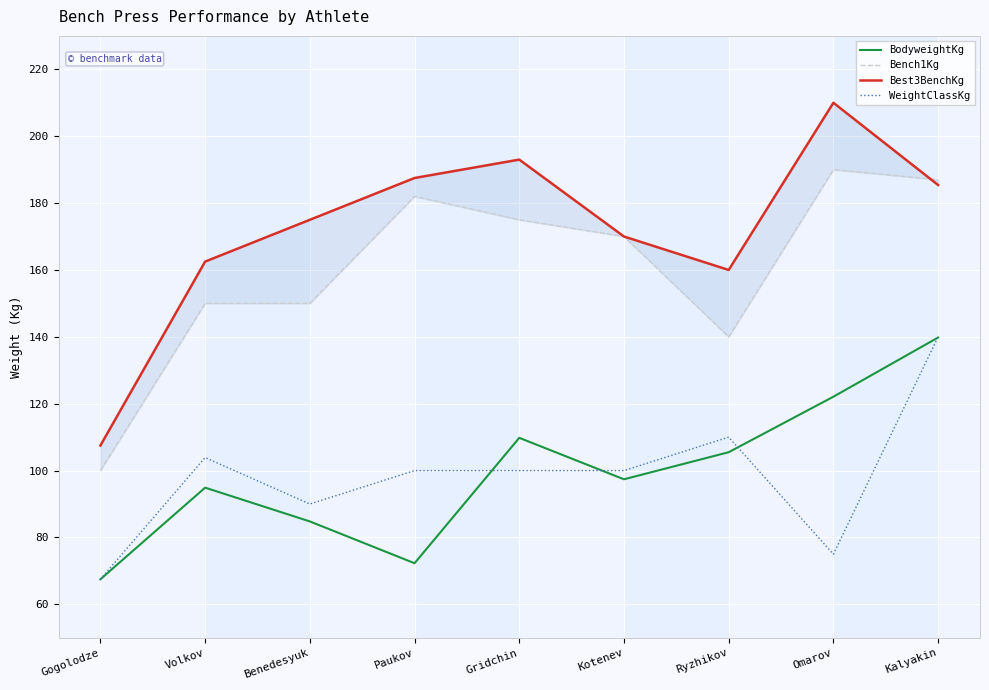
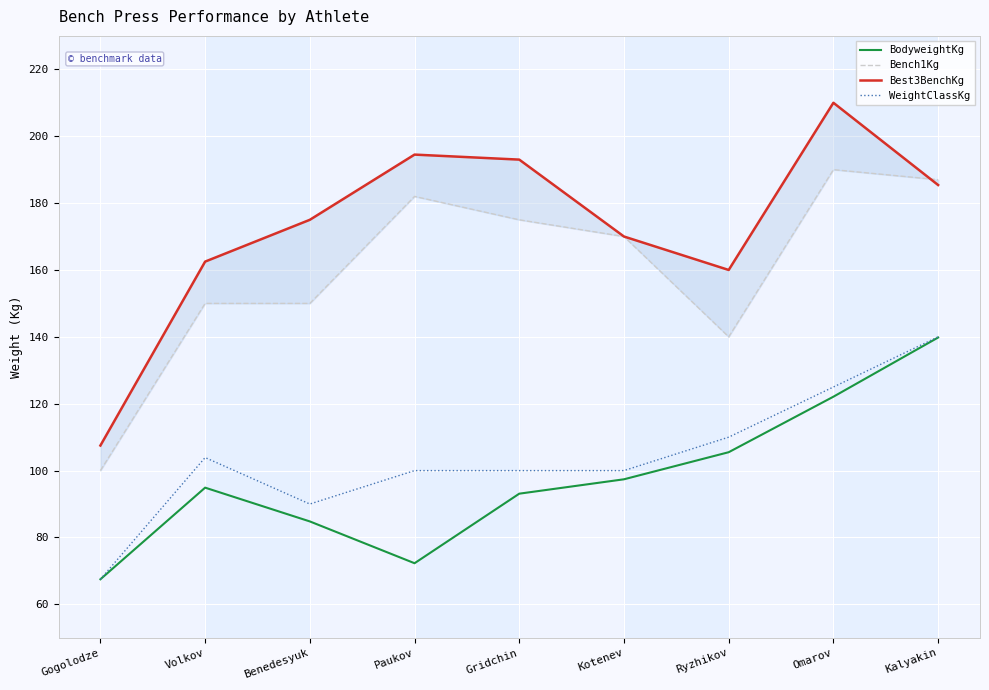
Best3BenchKg, Paukov: 188 -> 195
BodyweightKg, Gridchin: 110 -> 93
WeightClassKg, Omarov: 75 -> 125
